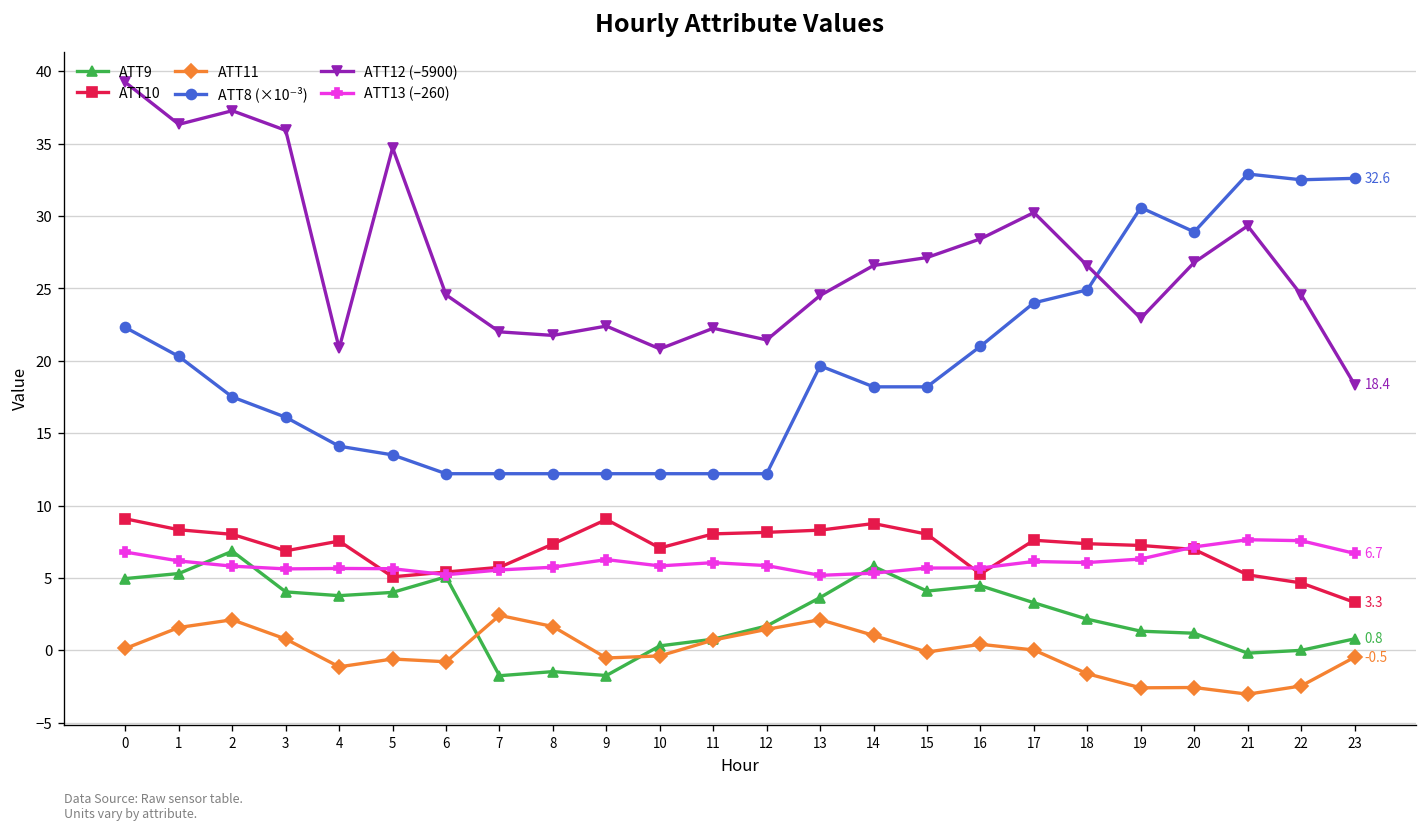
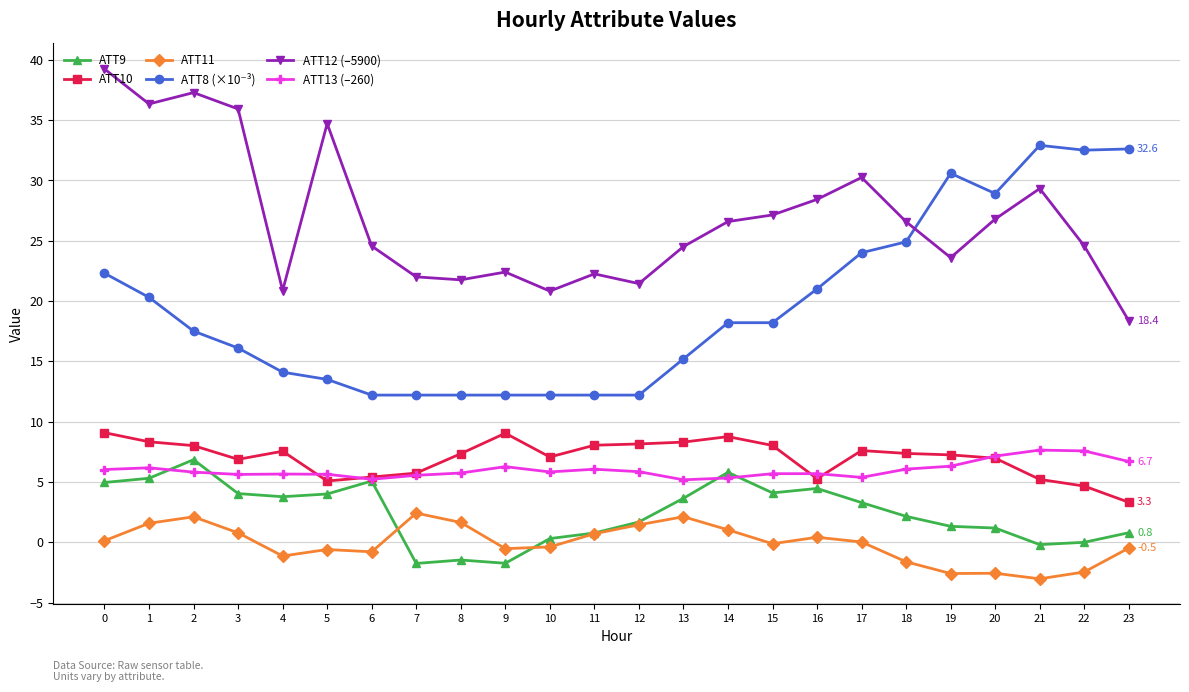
ATT13 (–260), 0: 6.8 -> 6.0
ATT8 (×10⁻³), 13: 19.7 -> 15.2
ATT13 (–260), 17: 6.1 -> 5.4
ATT12 (–5900), 19: 22.9 -> 23.6
